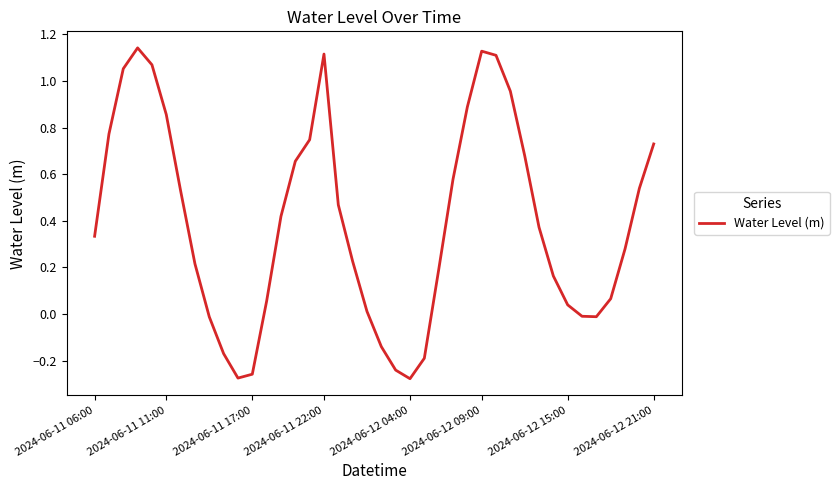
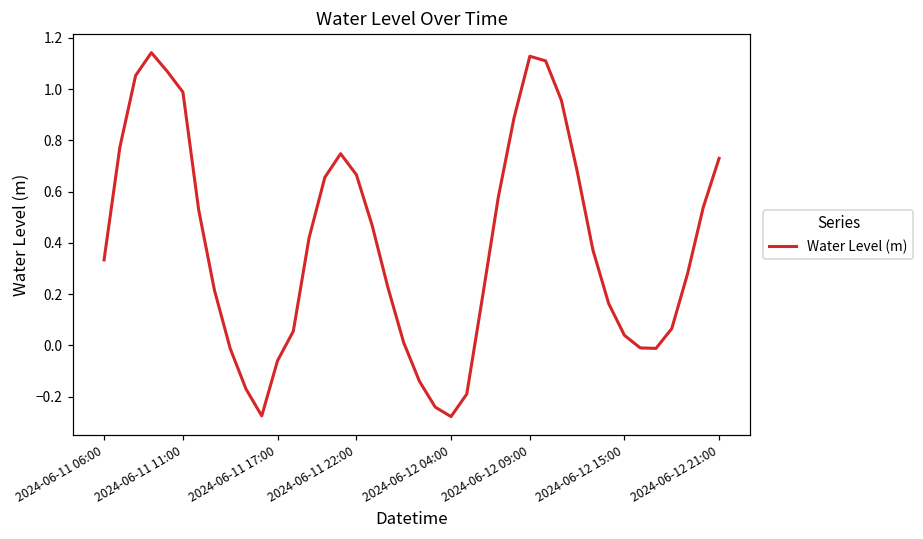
2024-06-11 11:00: 0.86 -> 0.99
2024-06-11 17:00: -0.26 -> -0.06
2024-06-11 22:00: 1.12 -> 0.67
